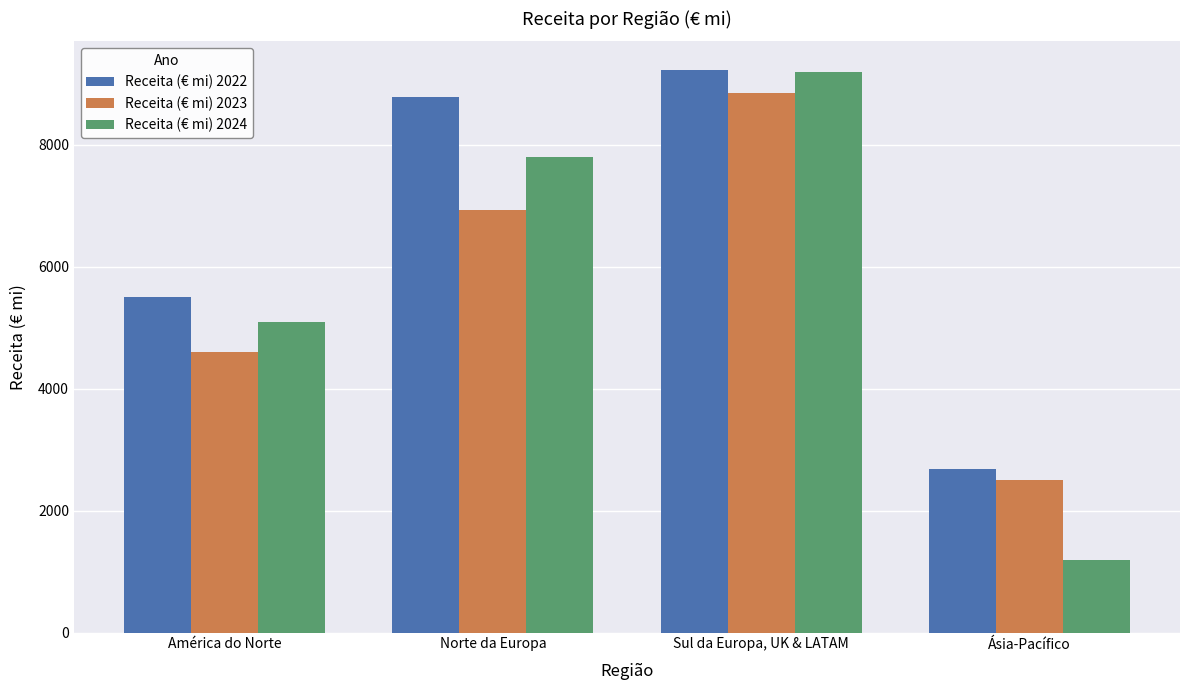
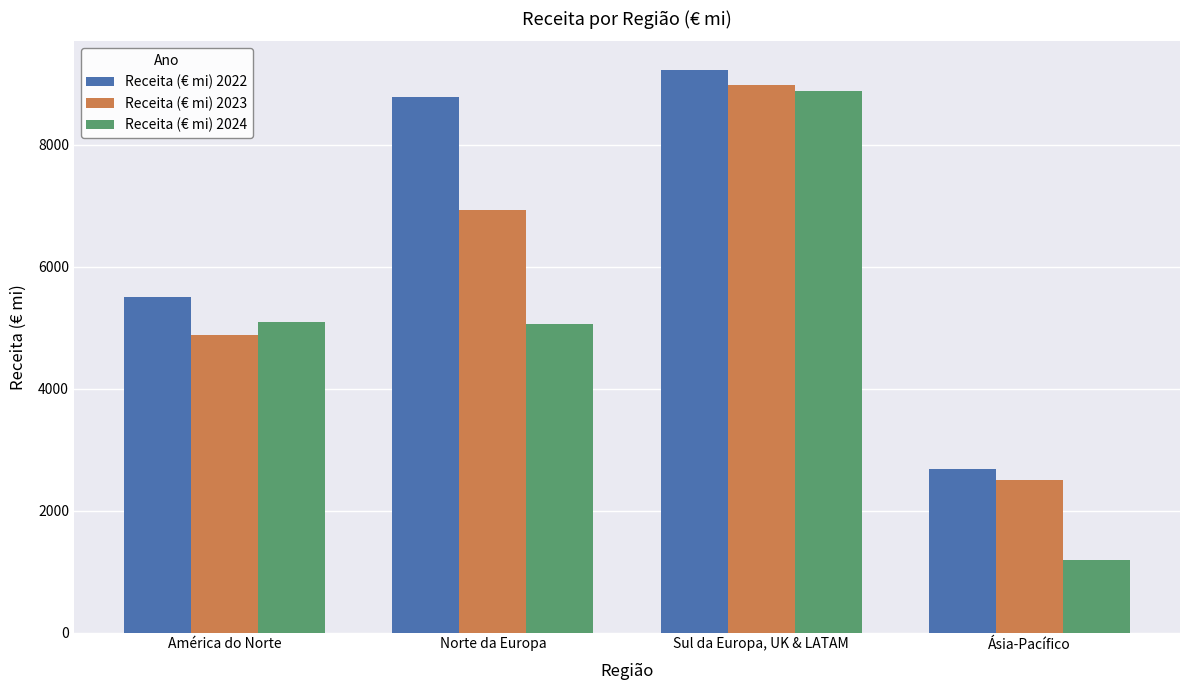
Receita (€ mi) 2023, América do Norte: 4600 -> 4900
Receita (€ mi) 2024, Norte da Europa: 7800 -> 5100
Receita (€ mi) 2023, Sul da Europa, UK & LATAM: 8800 -> 9000
Receita (€ mi) 2024, Sul da Europa, UK & LATAM: 9200 -> 8900
